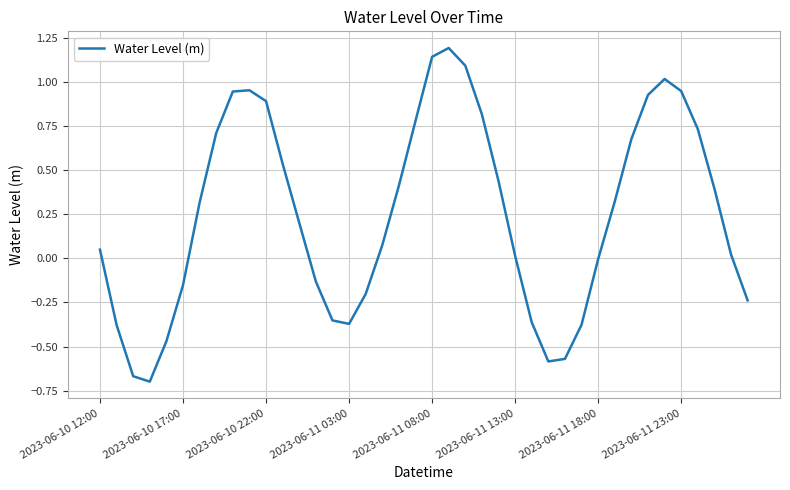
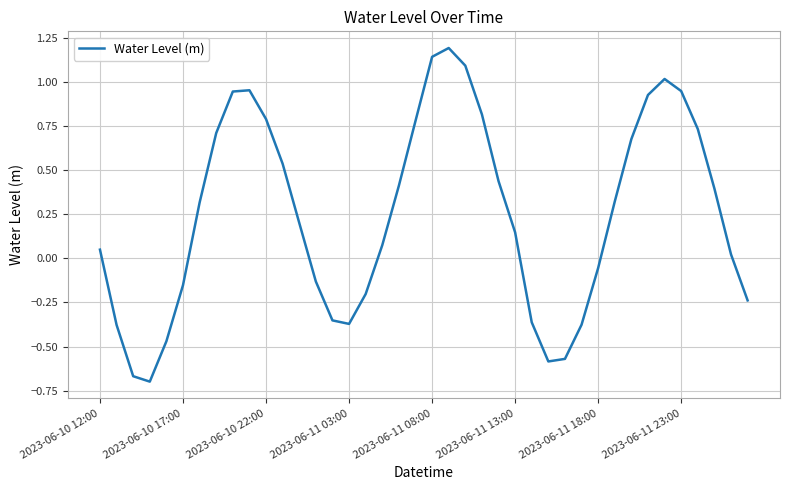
2023-06-10 22:00: 0.89 -> 0.79
2023-06-11 13:00: 0.01 -> 0.15
2023-06-11 18:00: 0.00 -> -0.05
